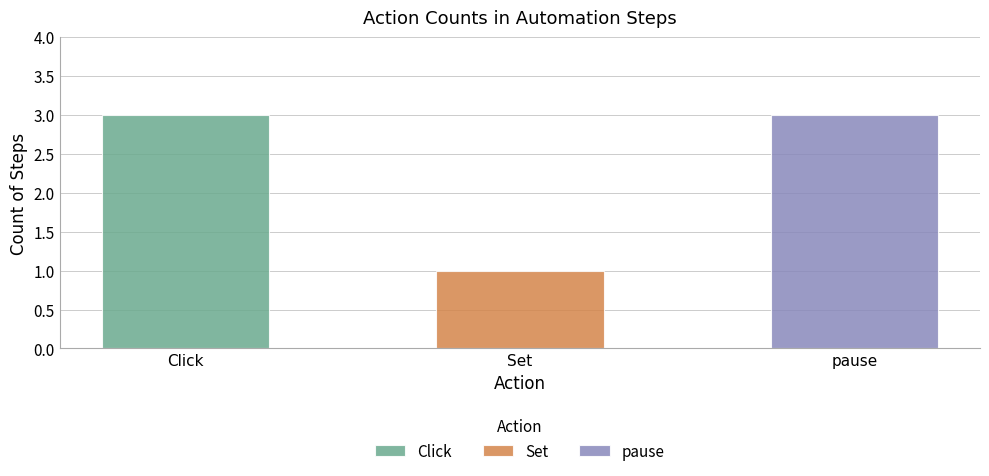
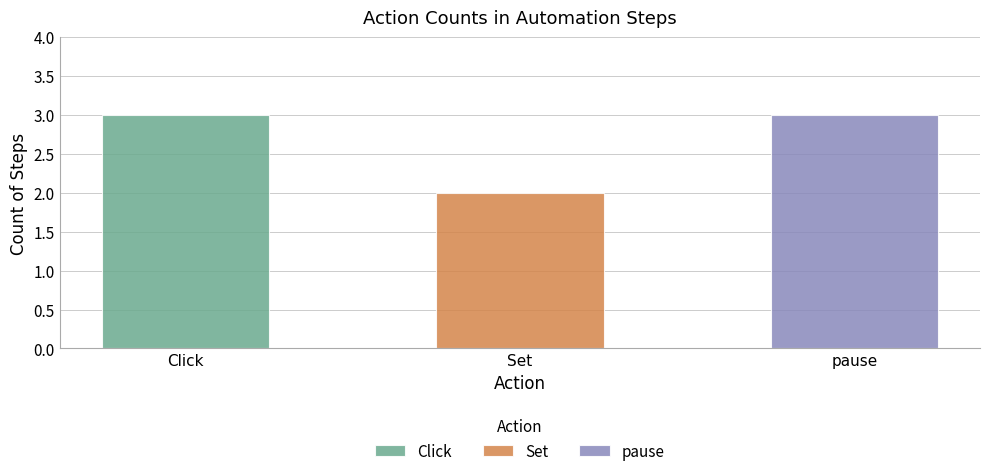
Set: 1 -> 2
